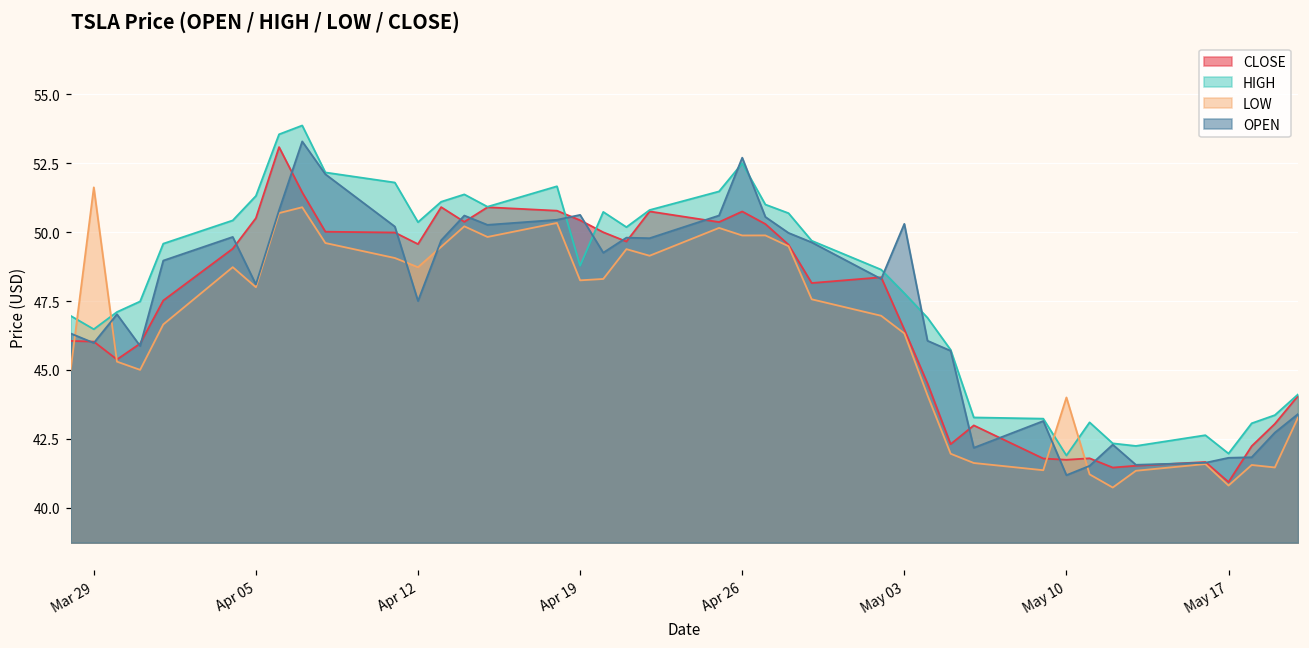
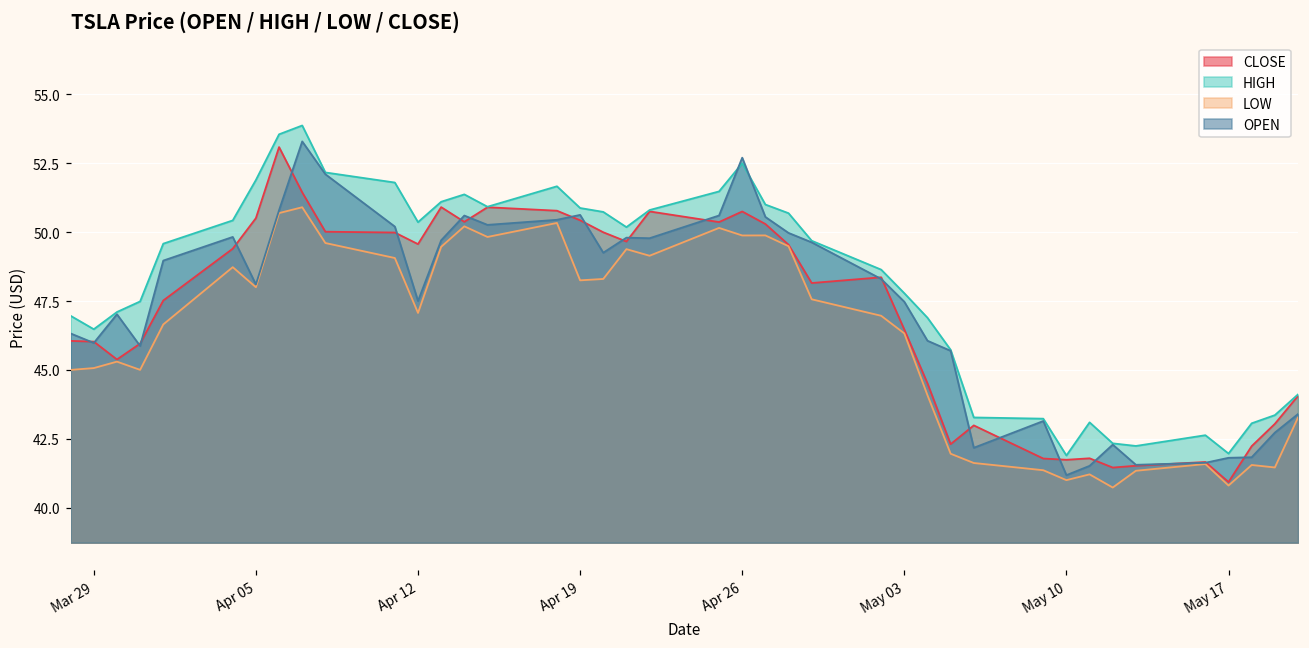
LOW, Mar 29: 51.6 -> 45.1
HIGH, Apr 05: 51.3 -> 51.9
LOW, Apr 12: 48.7 -> 47.1
HIGH, Apr 19: 48.8 -> 50.9
OPEN, May 03: 50.3 -> 47.5
LOW, May 10: 44 -> 41
